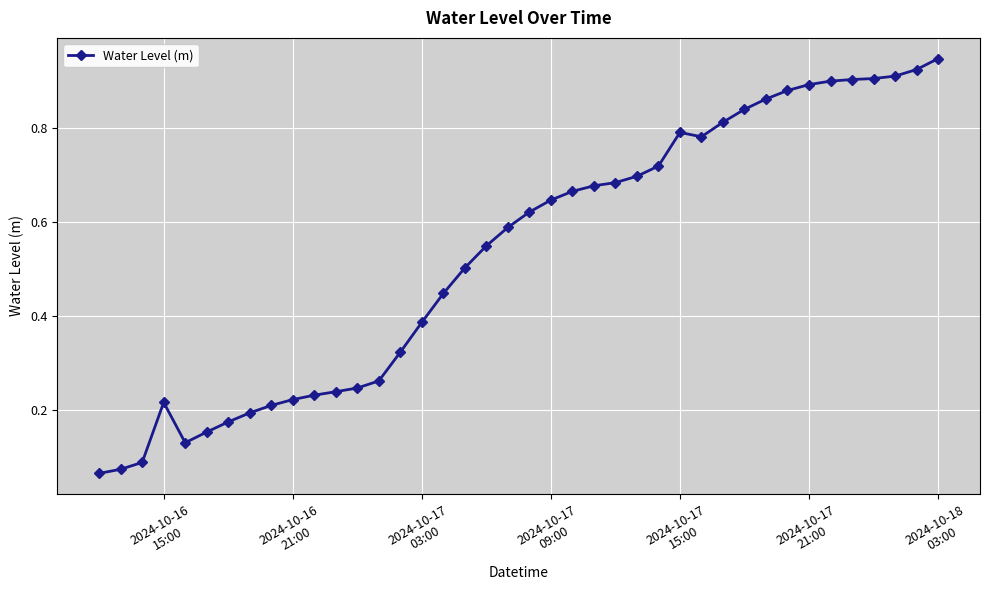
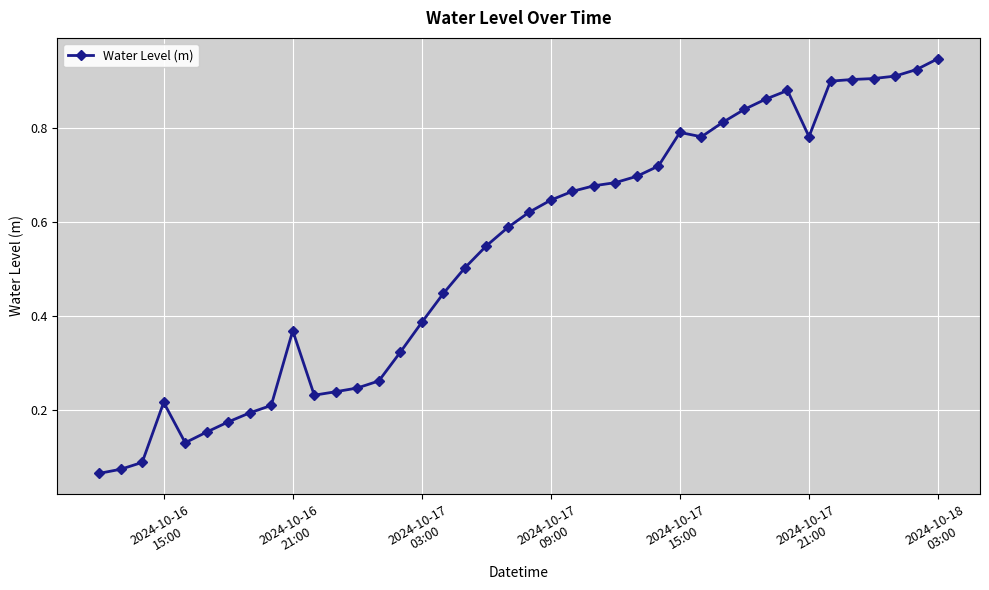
2024-10-16 21:00: 0.22 -> 0.37
2024-10-17 21:00: 0.89 -> 0.78
